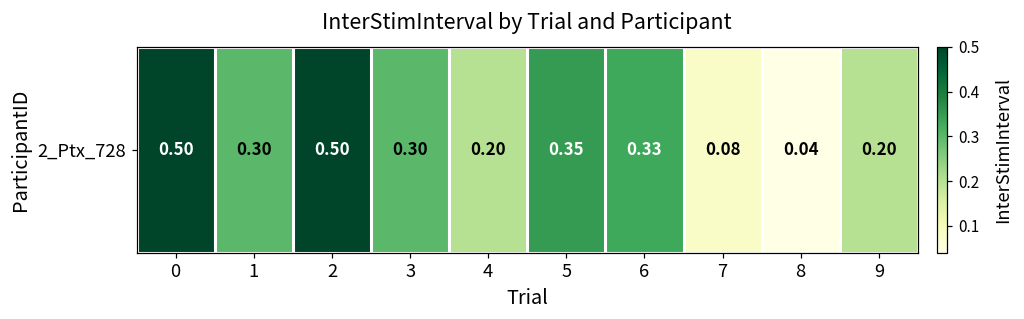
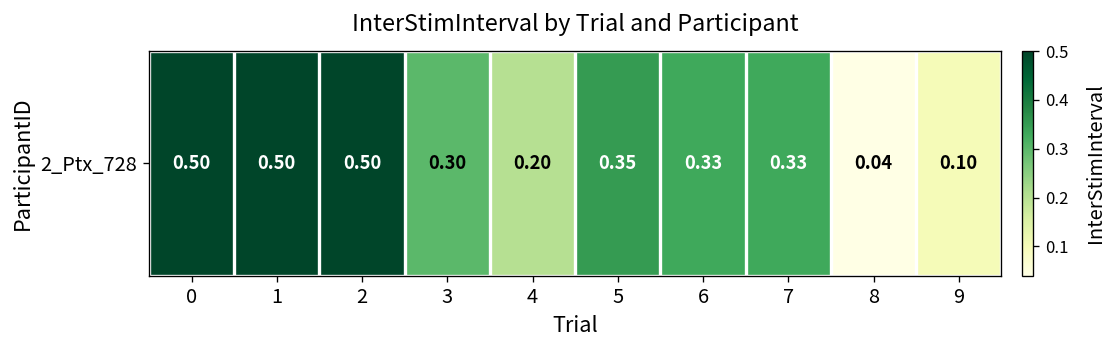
2_Ptx_728, 1: 0.30 -> 0.50
2_Ptx_728, 7: 0.08 -> 0.33
2_Ptx_728, 9: 0.20 -> 0.10
